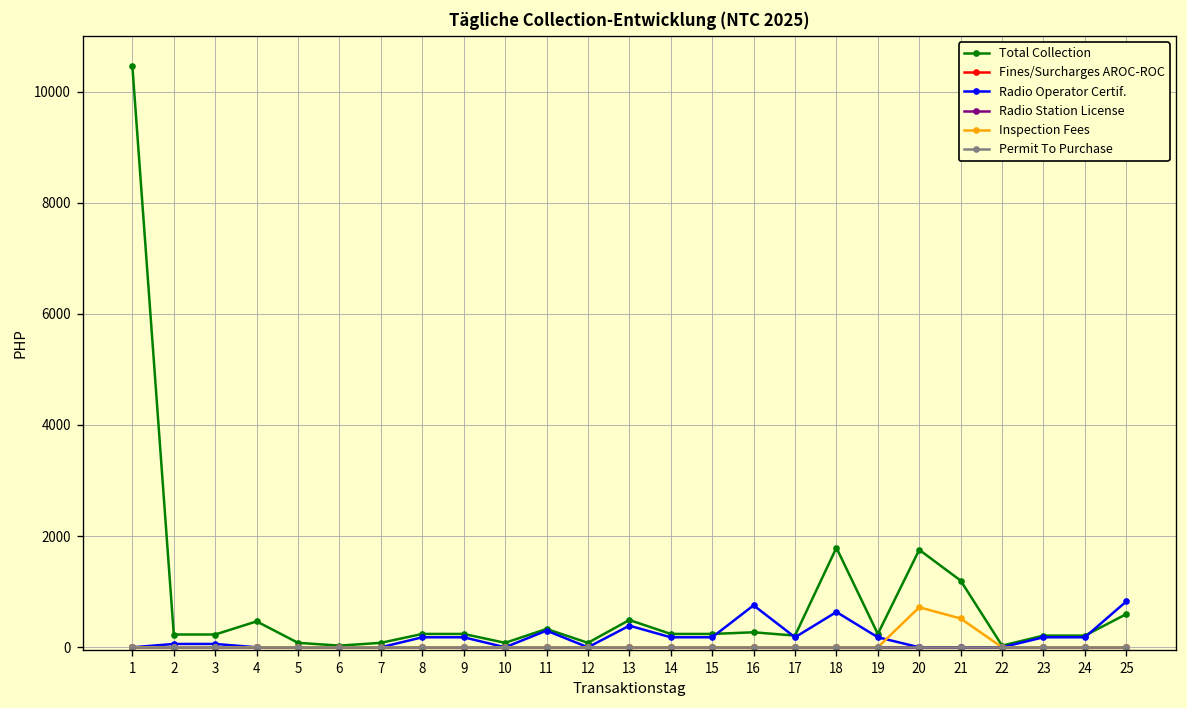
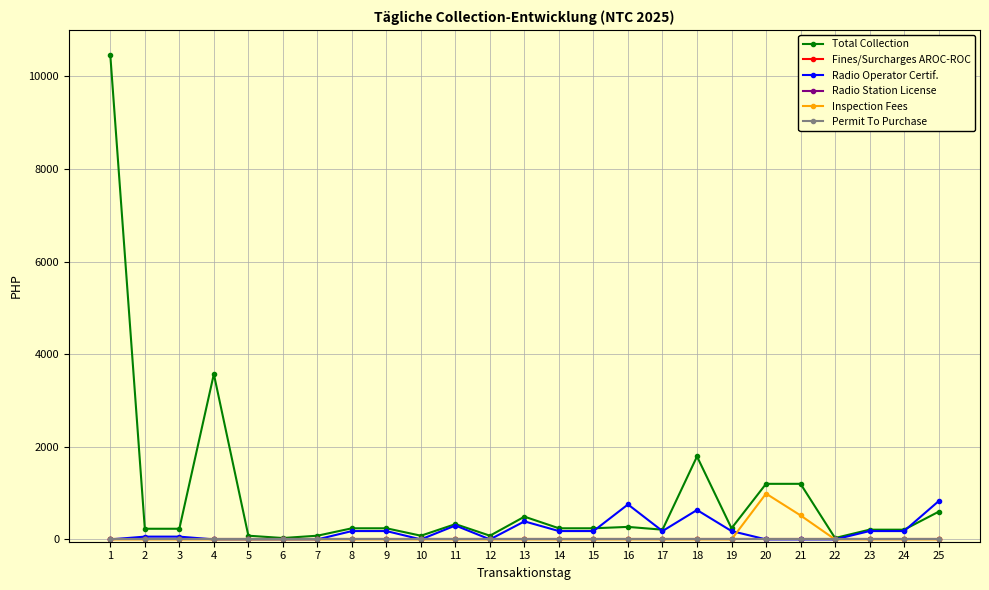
Total Collection, 4: 500 -> 3600
Total Collection, 20: 1800 -> 1200
Inspection Fees, 20: 700 -> 1000
